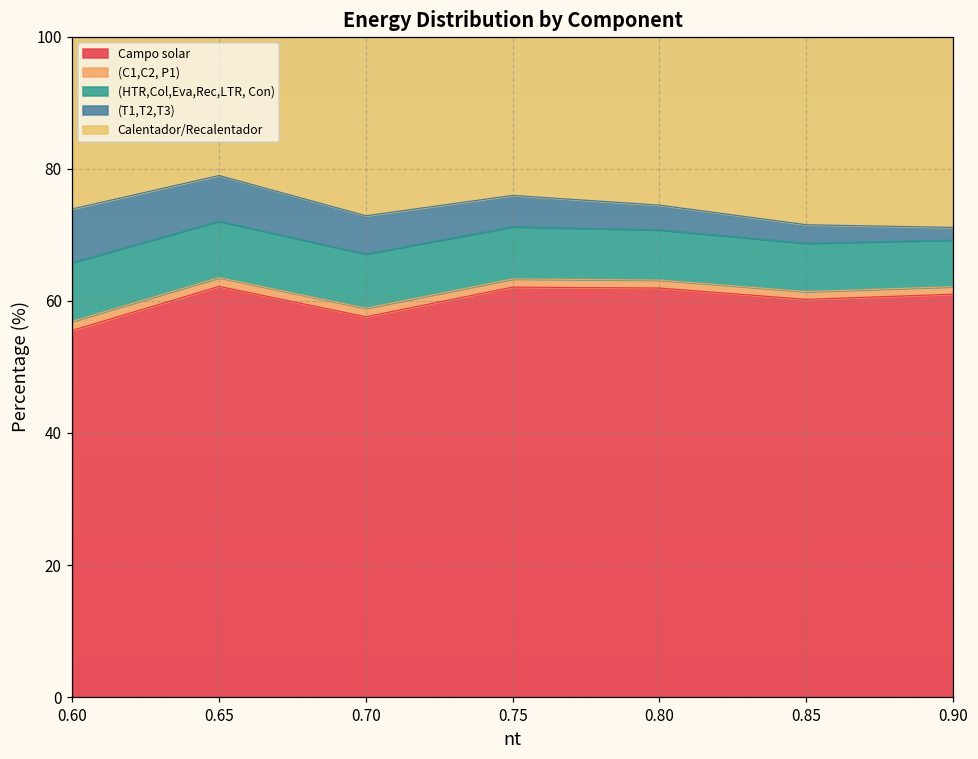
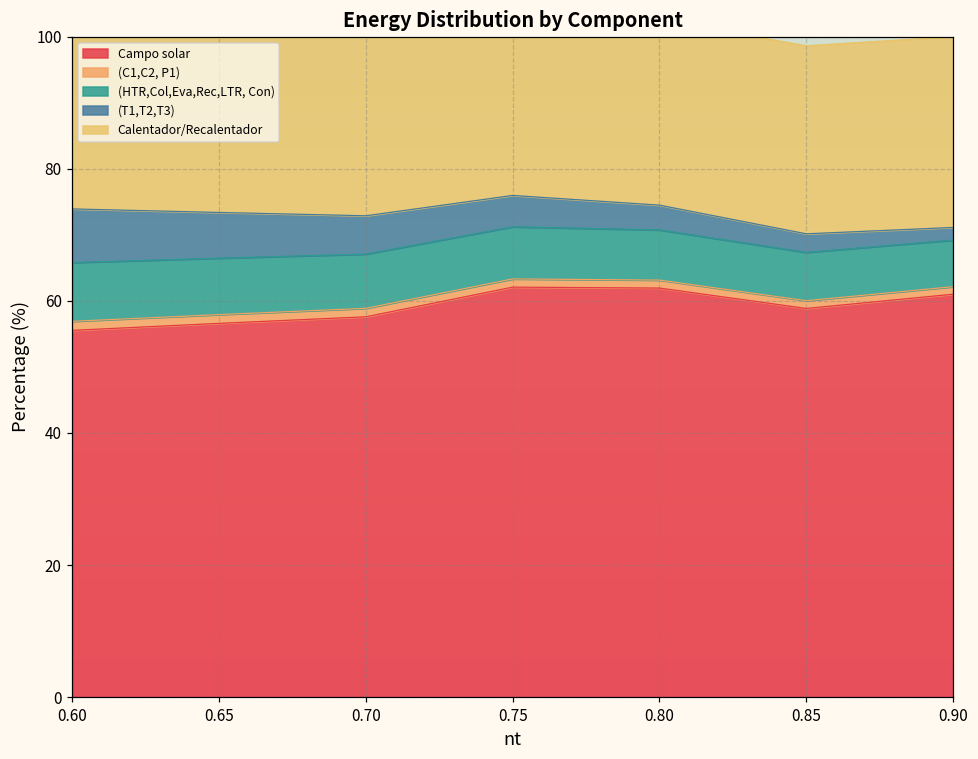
Campo solar, 0.65: 62 -> 57
Campo solar, 0.85: 60 -> 59
